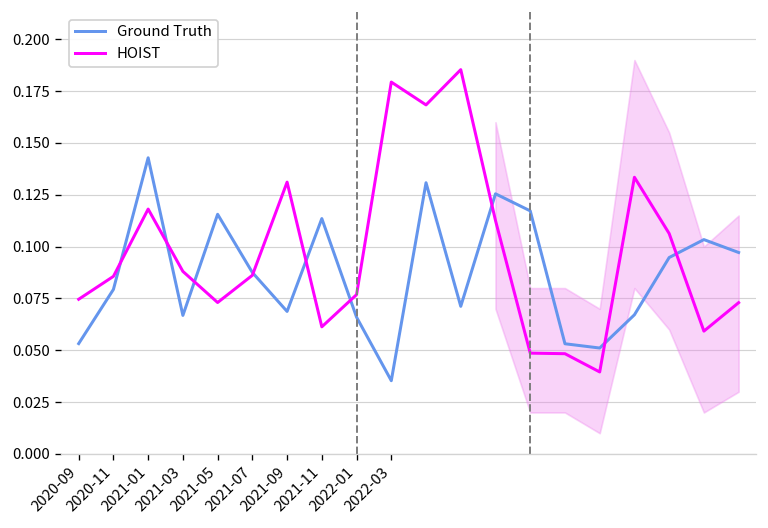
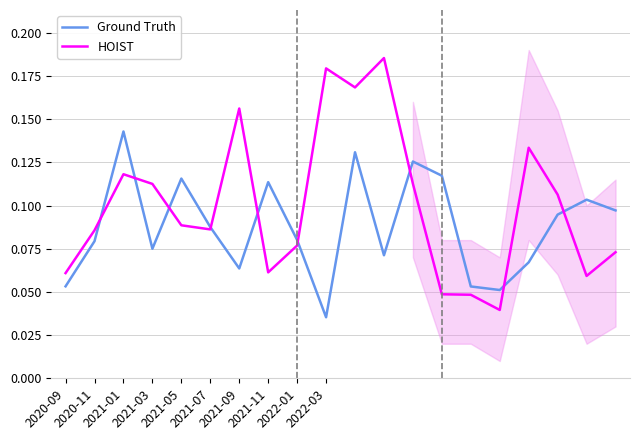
HOIST, 2020-09: 0.075 -> 0.061
Ground Truth, 2021-03: 0.067 -> 0.075
HOIST, 2021-03: 0.088 -> 0.113
HOIST, 2021-05: 0.073 -> 0.089
Ground Truth, 2021-09: 0.069 -> 0.064
HOIST, 2021-09: 0.131 -> 0.156
Ground Truth, 2022-01: 0.066 -> 0.080
